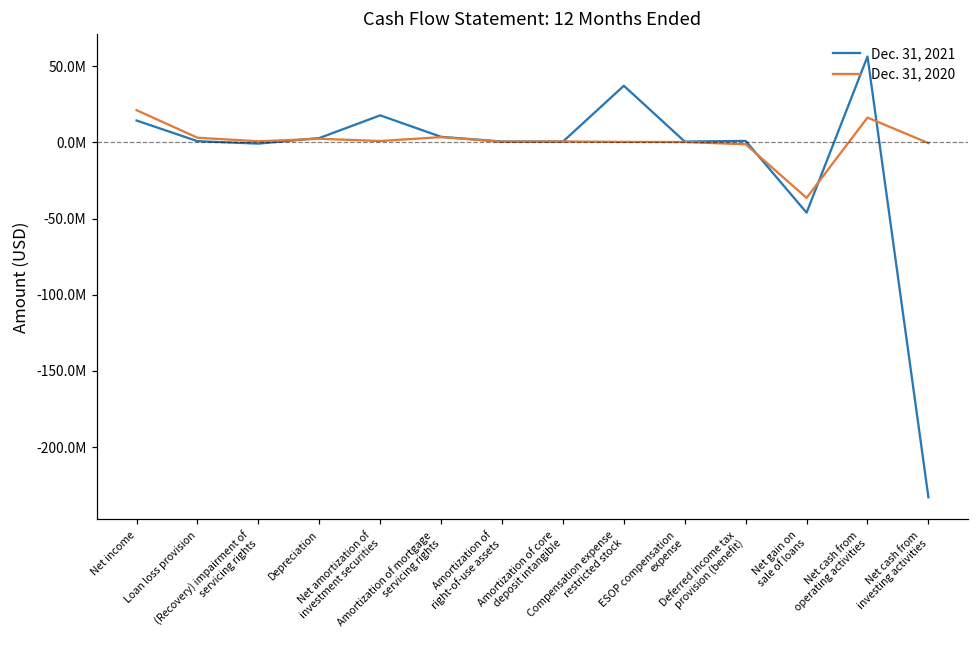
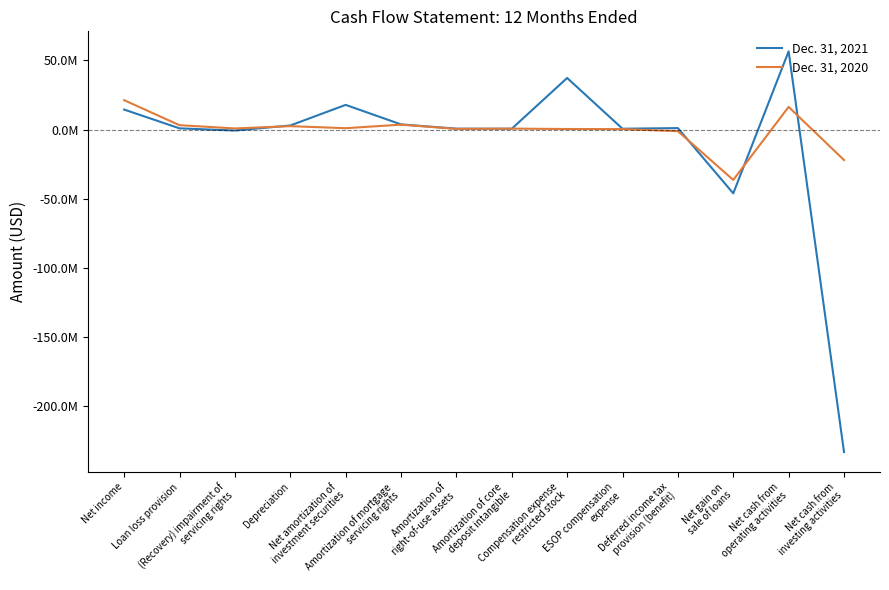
Dec. 31, 2020, Net cash from investing activities: 0 -> -22000000
